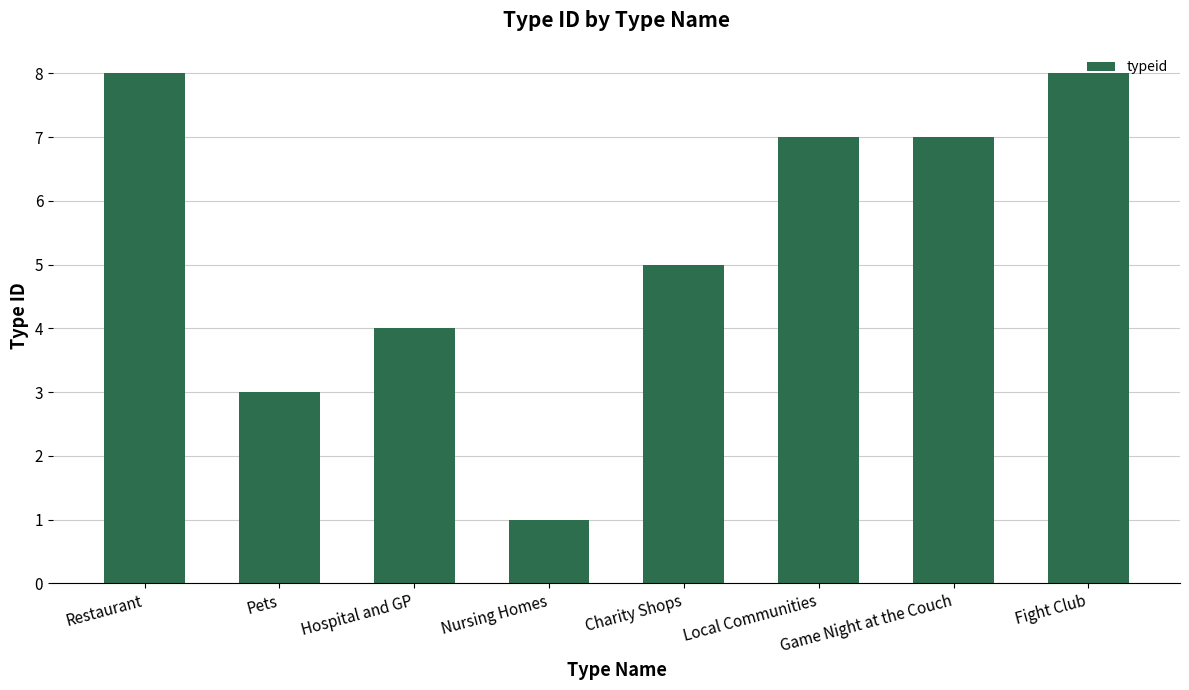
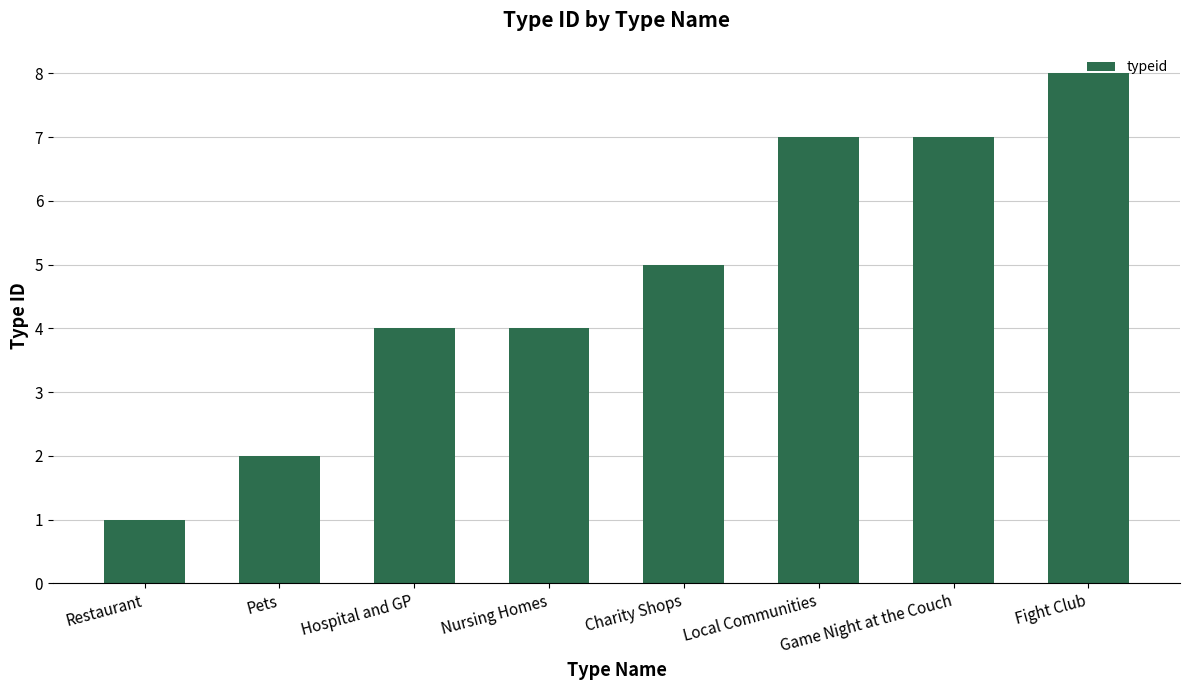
Restaurant: 8 -> 1
Pets: 3 -> 2
Nursing Homes: 1 -> 4
